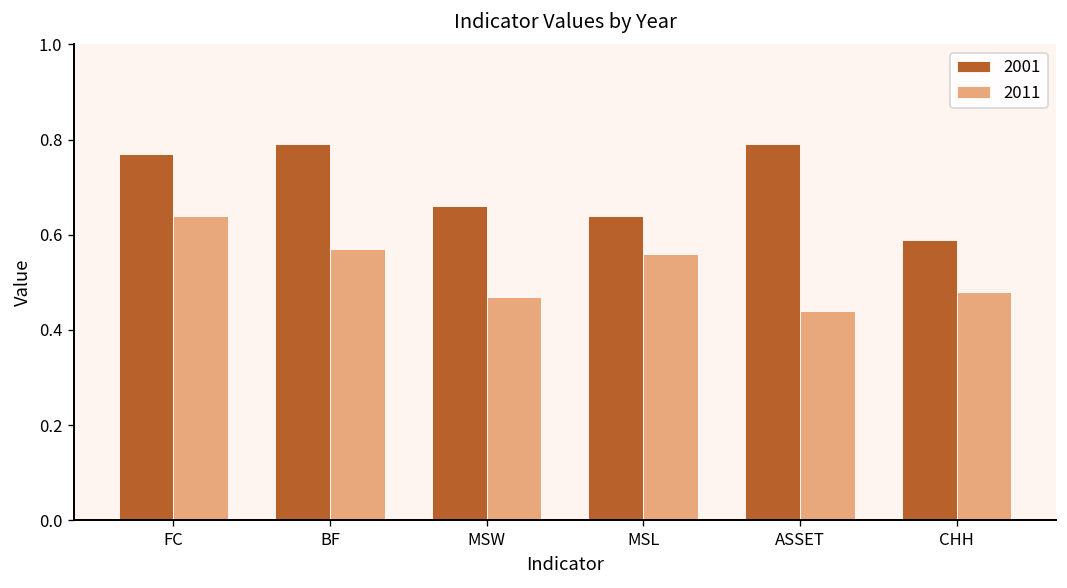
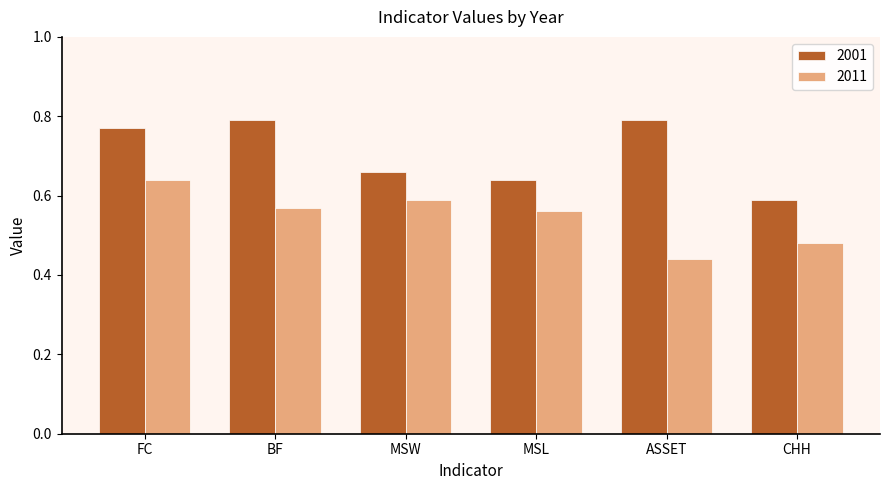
2011, MSW: 0.47 -> 0.59
